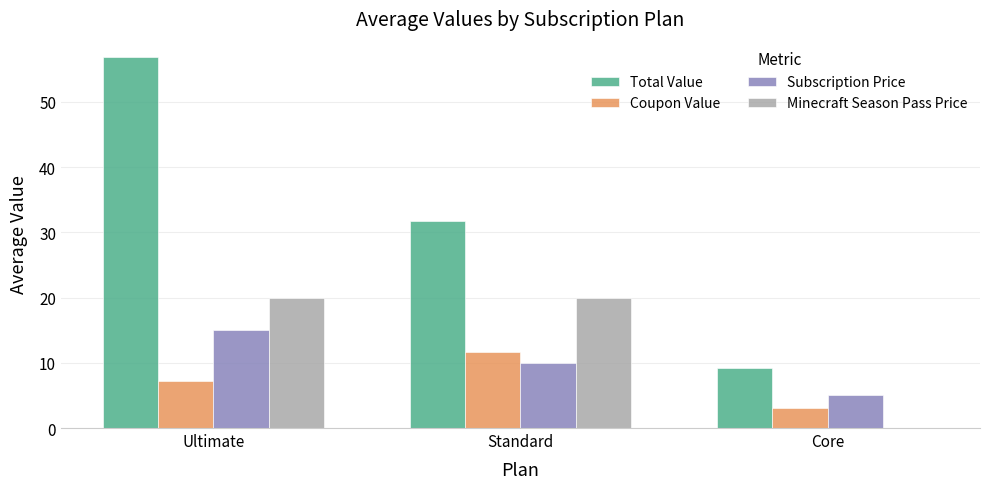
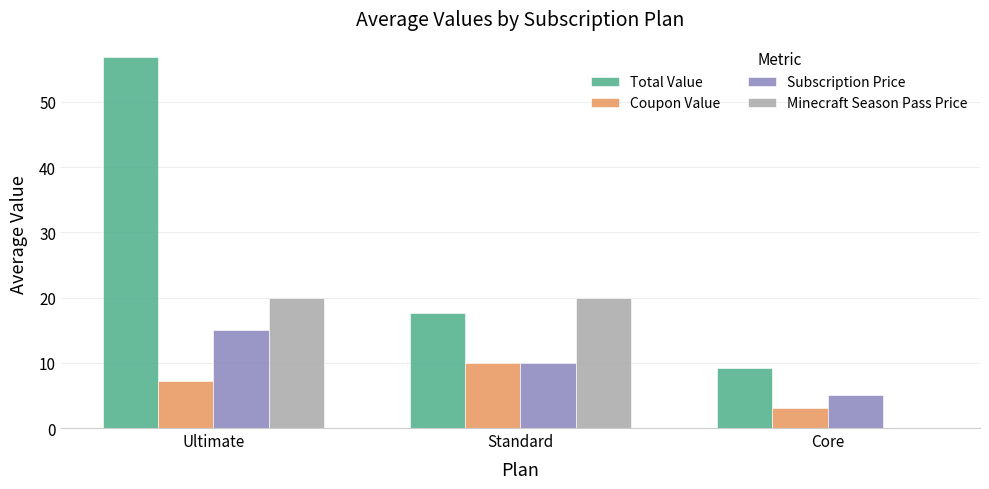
Total Value, Standard: 32 -> 18
Coupon Value, Standard: 12 -> 10
